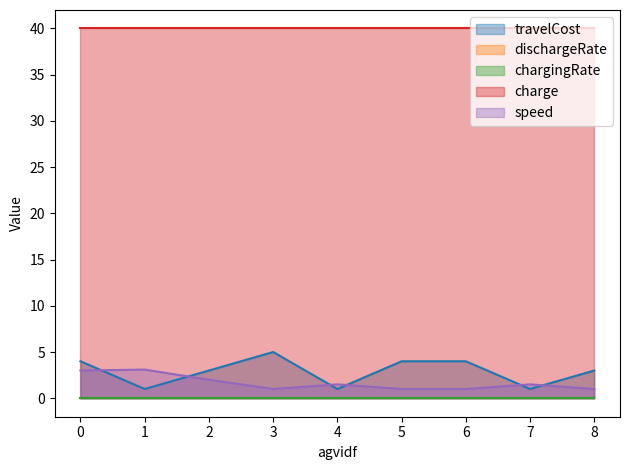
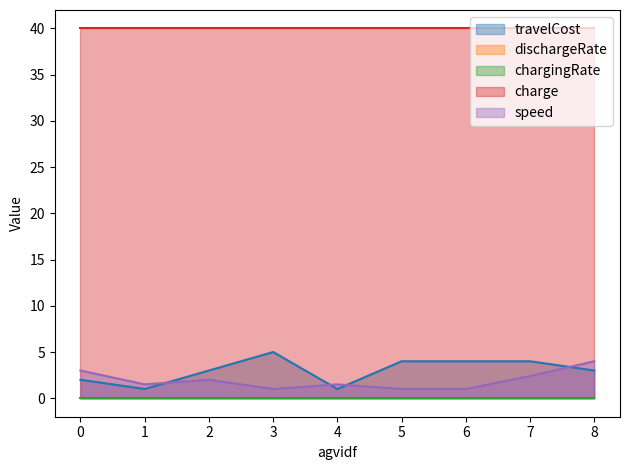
travelCost, 0: 4 -> 2
speed, 1: 3 -> 2
travelCost, 7: 1 -> 4
speed, 7: 1.5 -> 2.4
speed, 8: 1 -> 4
